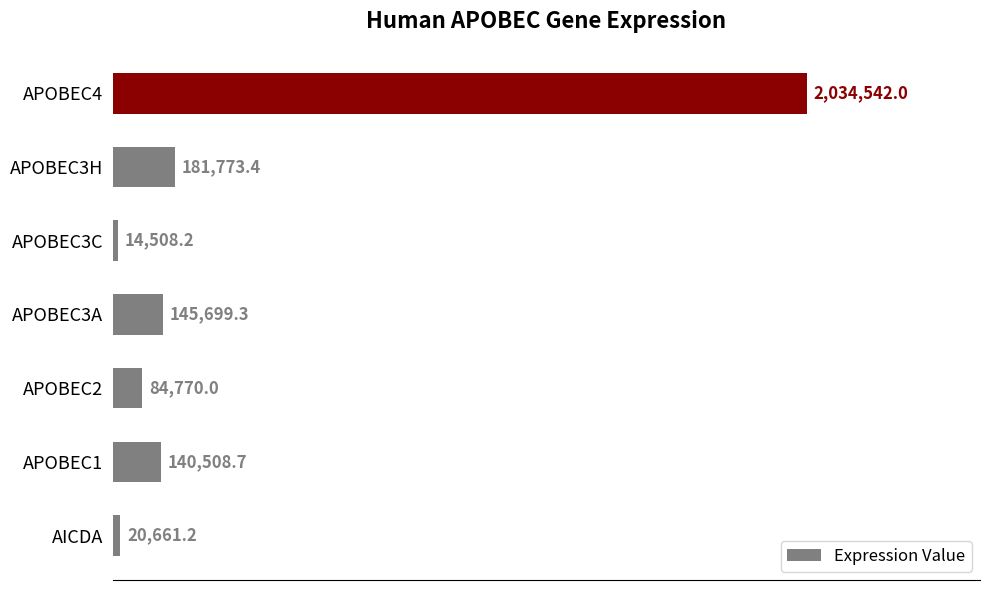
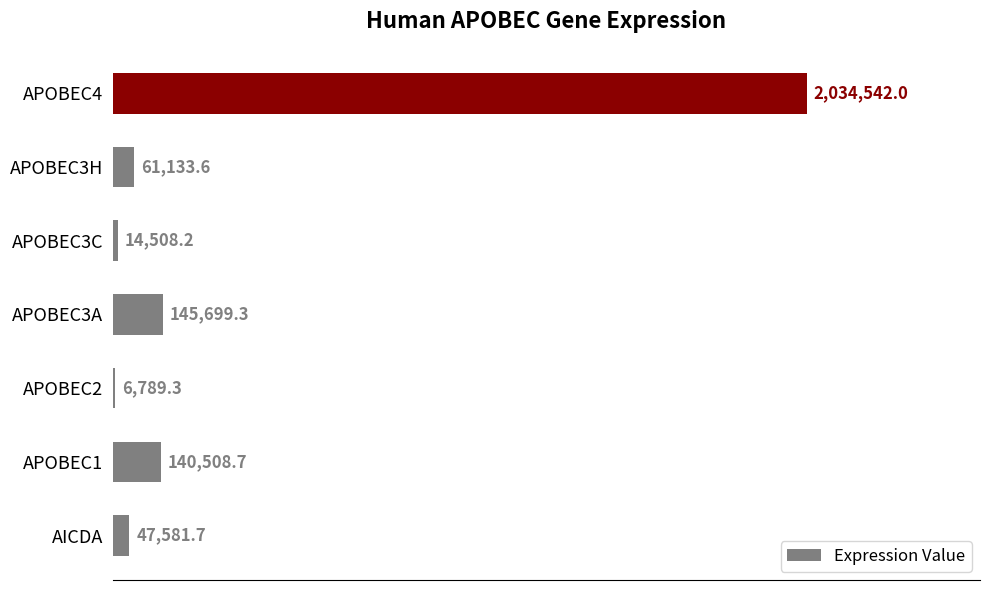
APOBEC3H: 181,773.4 -> 61,133.6
APOBEC2: 84,770.0 -> 6,789.3
AICDA: 20,661.2 -> 47,581.7
